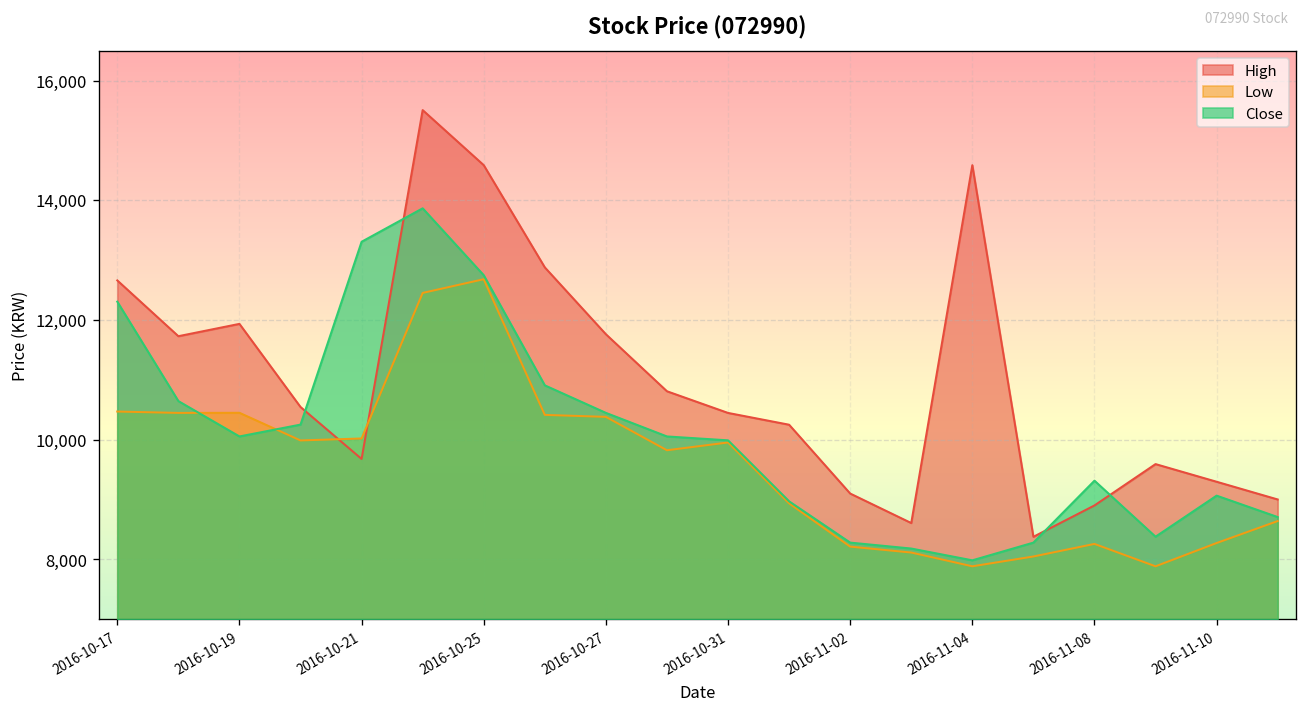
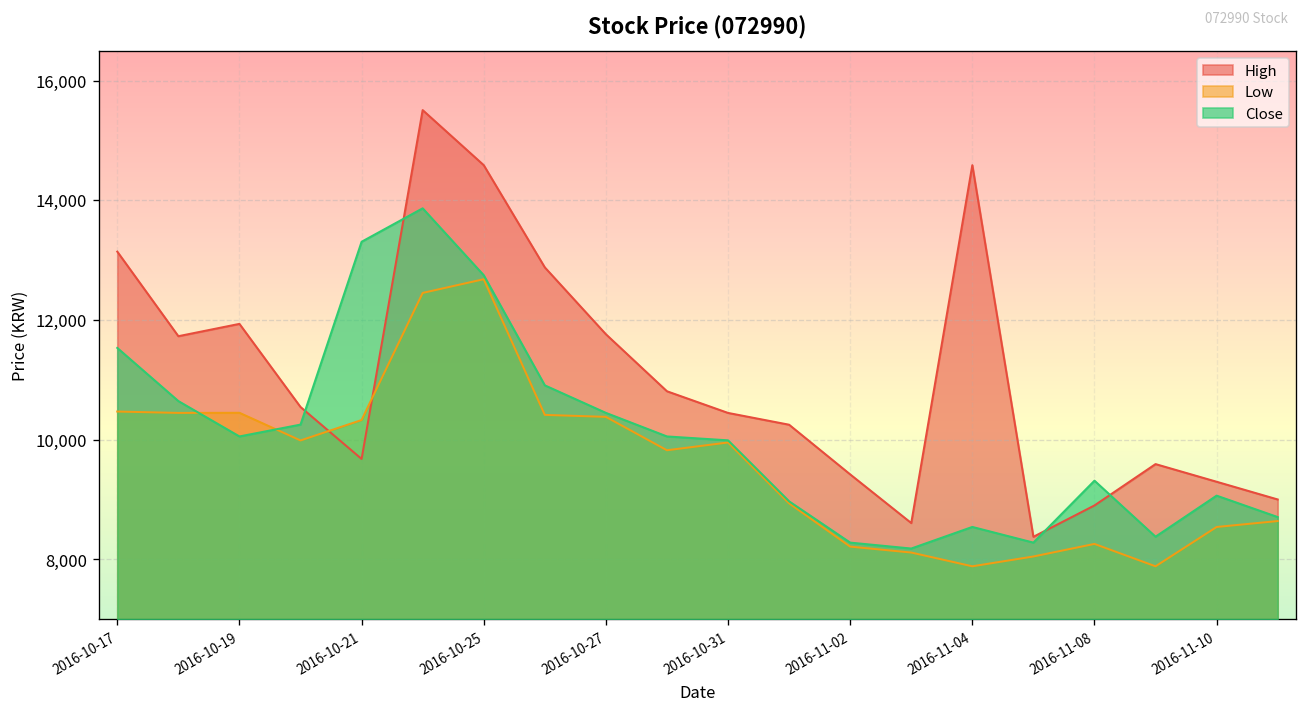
High, 2016-10-17: 12,700 -> 13,100
Close, 2016-10-17: 12,300 -> 11,500
Low, 2016-10-21: 10,000 -> 10,300
High, 2016-11-02: 9,100 -> 9,400
Close, 2016-11-04: 8,000 -> 8,500
Low, 2016-11-10: 8,300 -> 8,500
